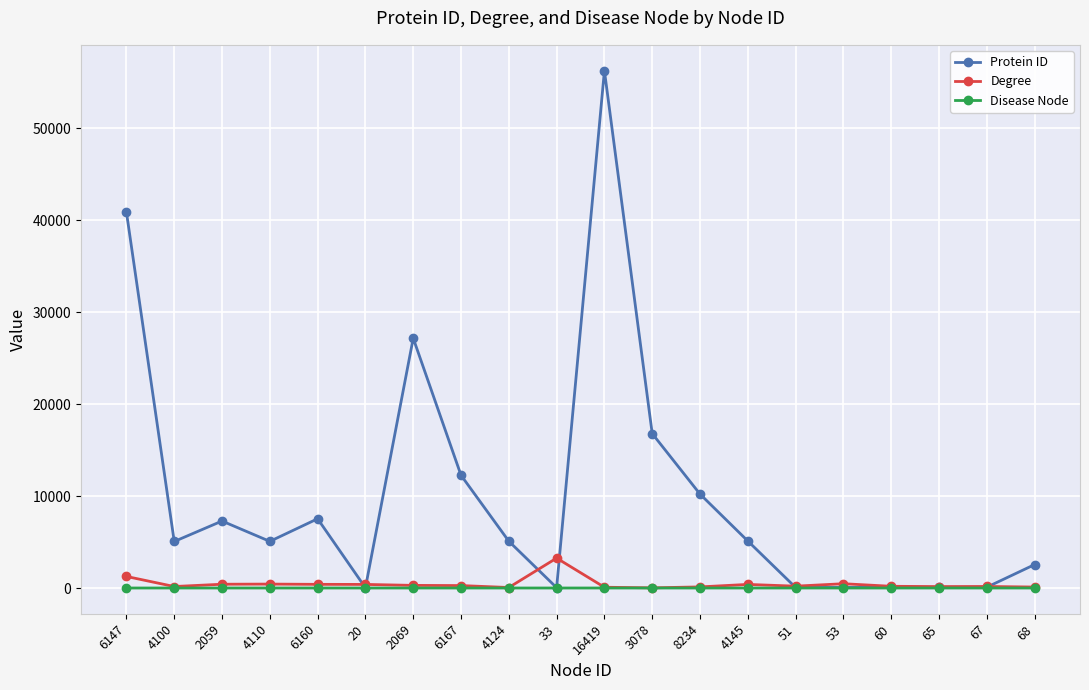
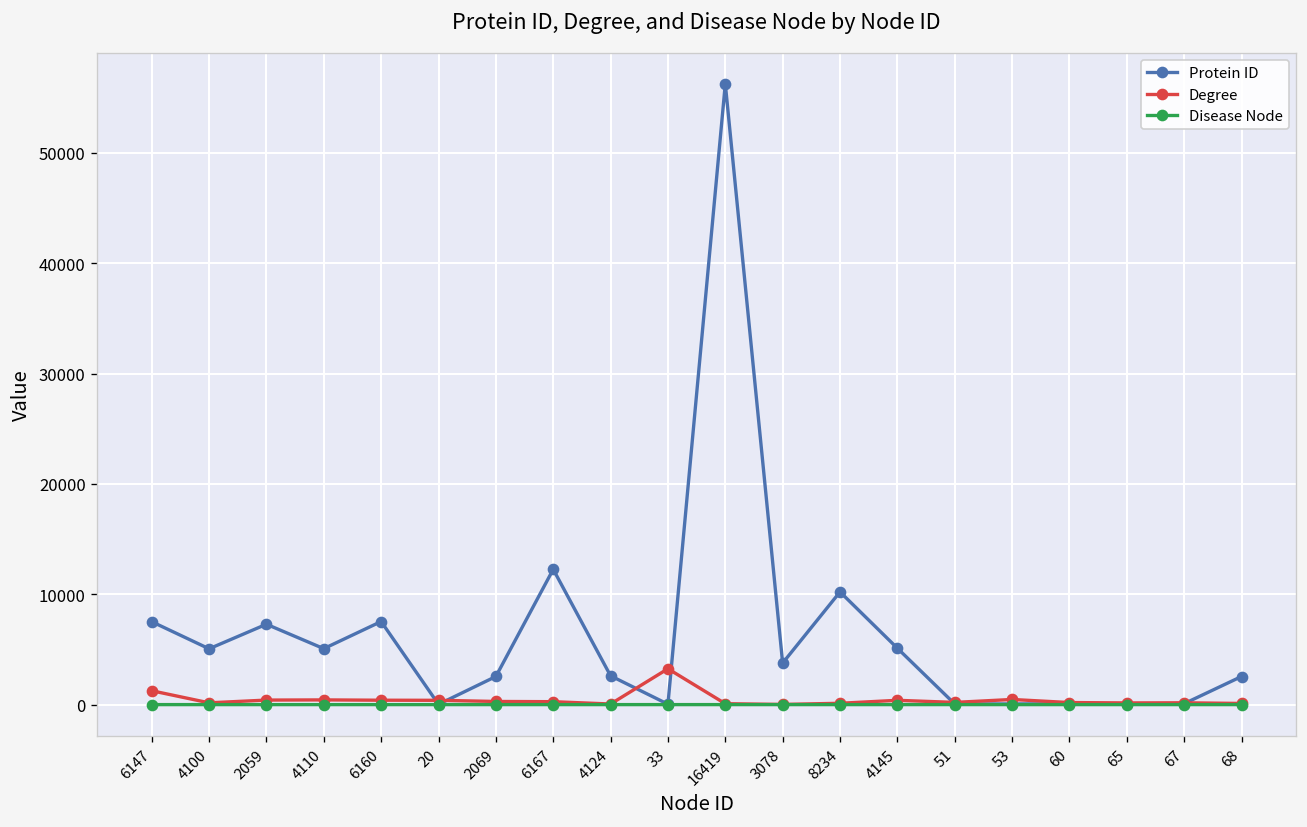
Protein ID, 6147: 41000 -> 8000
Protein ID, 2069: 27000 -> 3000
Protein ID, 4124: 5000 -> 3000
Protein ID, 3078: 17000 -> 4000
